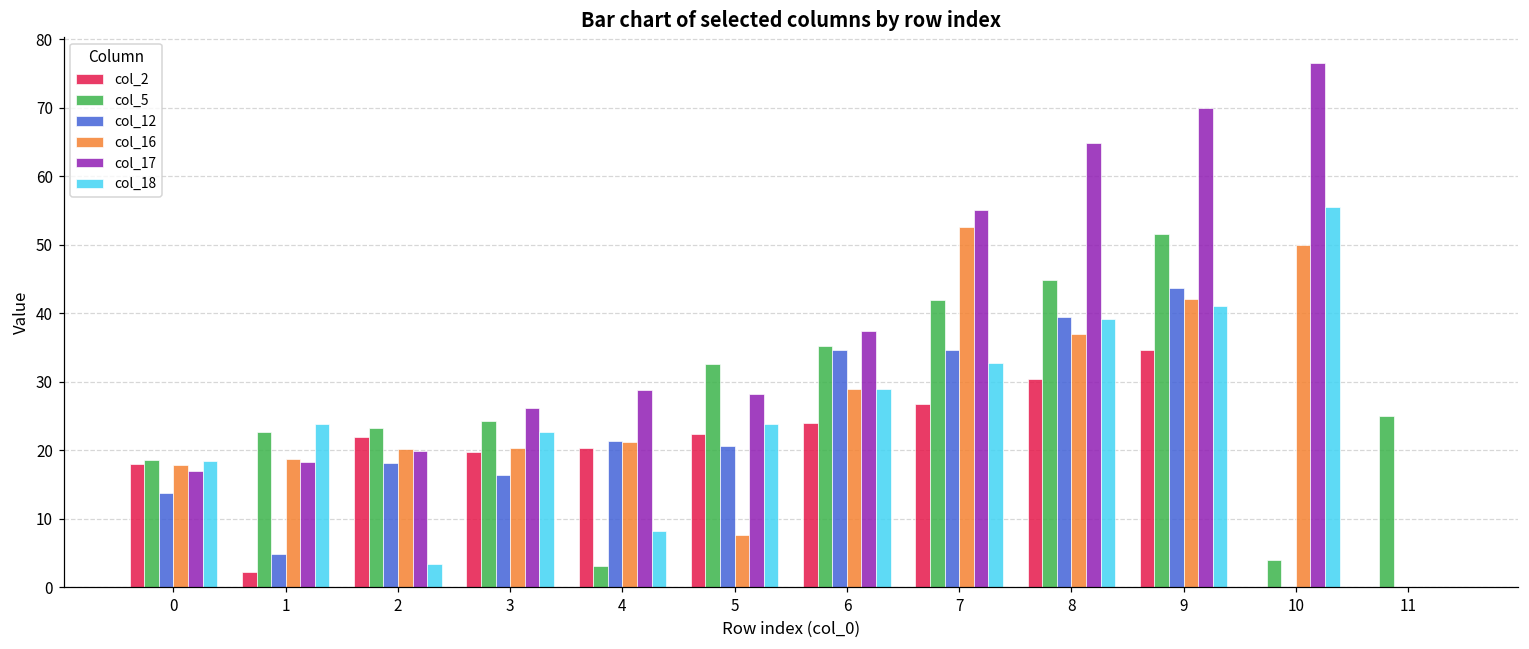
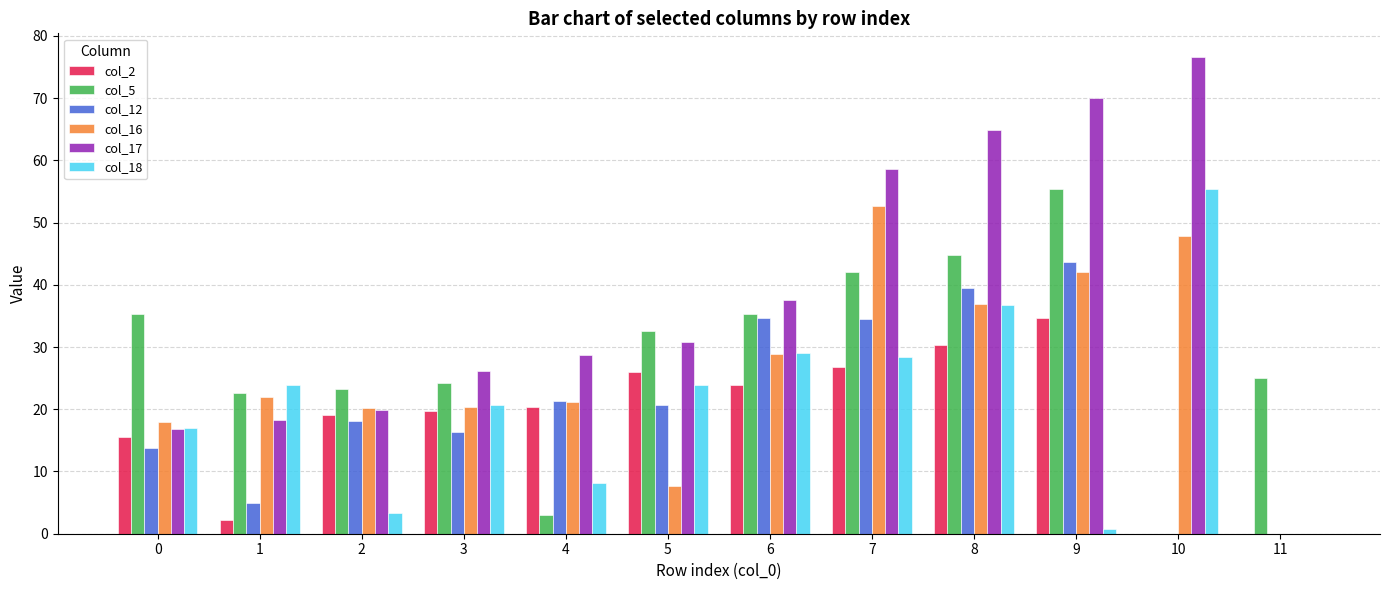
col_2, 0: 18 -> 16
col_5, 0: 19 -> 35
col_18, 0: 18 -> 17
col_16, 1: 19 -> 22
col_2, 2: 22 -> 19
col_18, 3: 23 -> 21
col_2, 5: 22 -> 26
col_17, 5: 28 -> 31
col_17, 7: 55 -> 59
col_18, 7: 33 -> 28
col_18, 8: 39 -> 37
col_5, 9: 52 -> 55
col_18, 9: 41 -> 1
col_5, 10: 4 -> 0
col_16, 10: 50 -> 48
